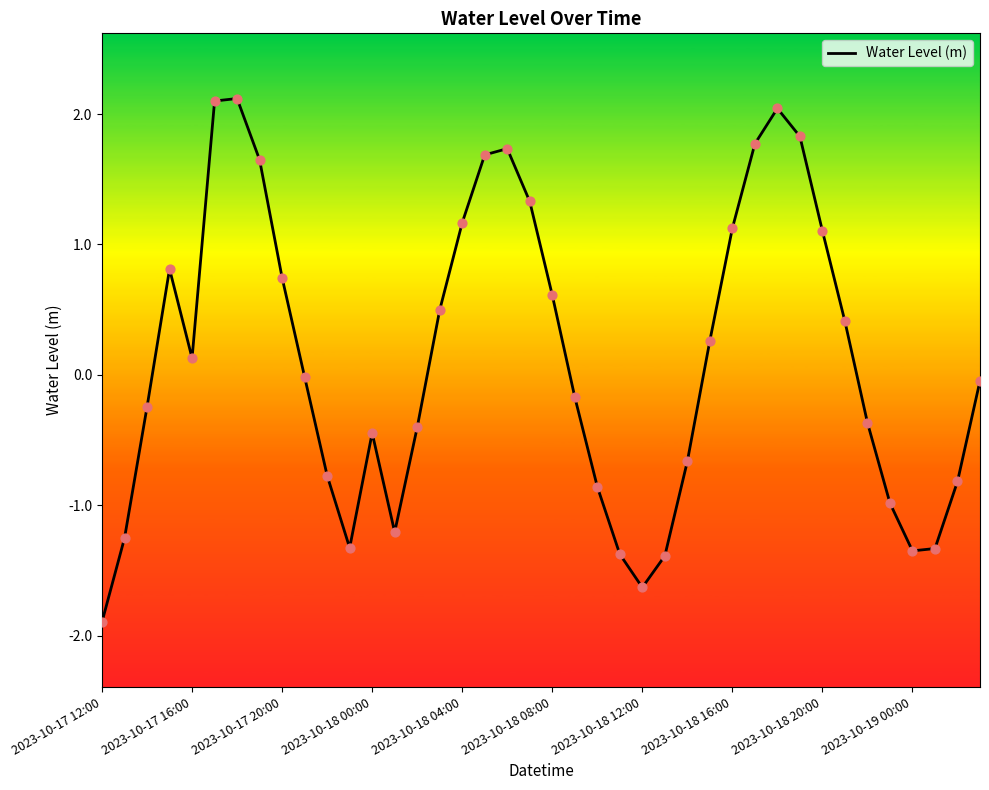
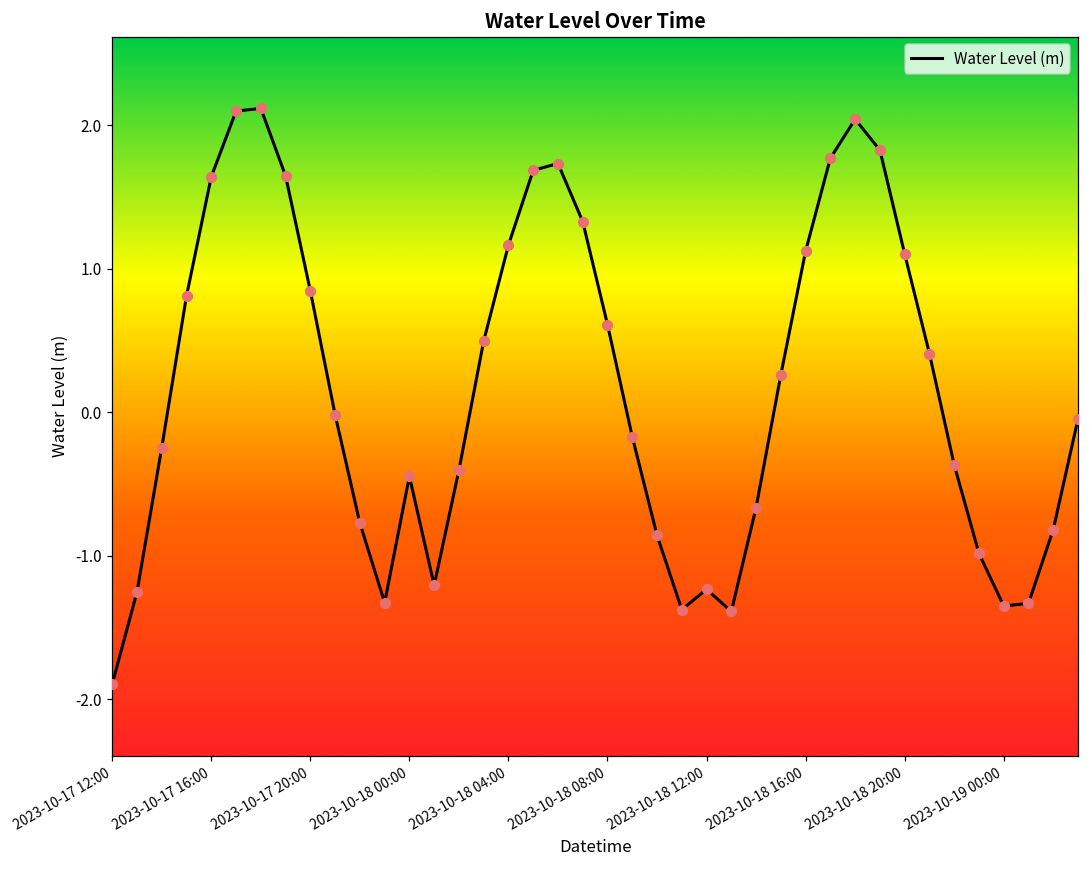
2023-10-17 16:00: 0.13 -> 1.64
2023-10-17 20:00: 0.74 -> 0.85
2023-10-18 12:00: -1.63 -> -1.23
